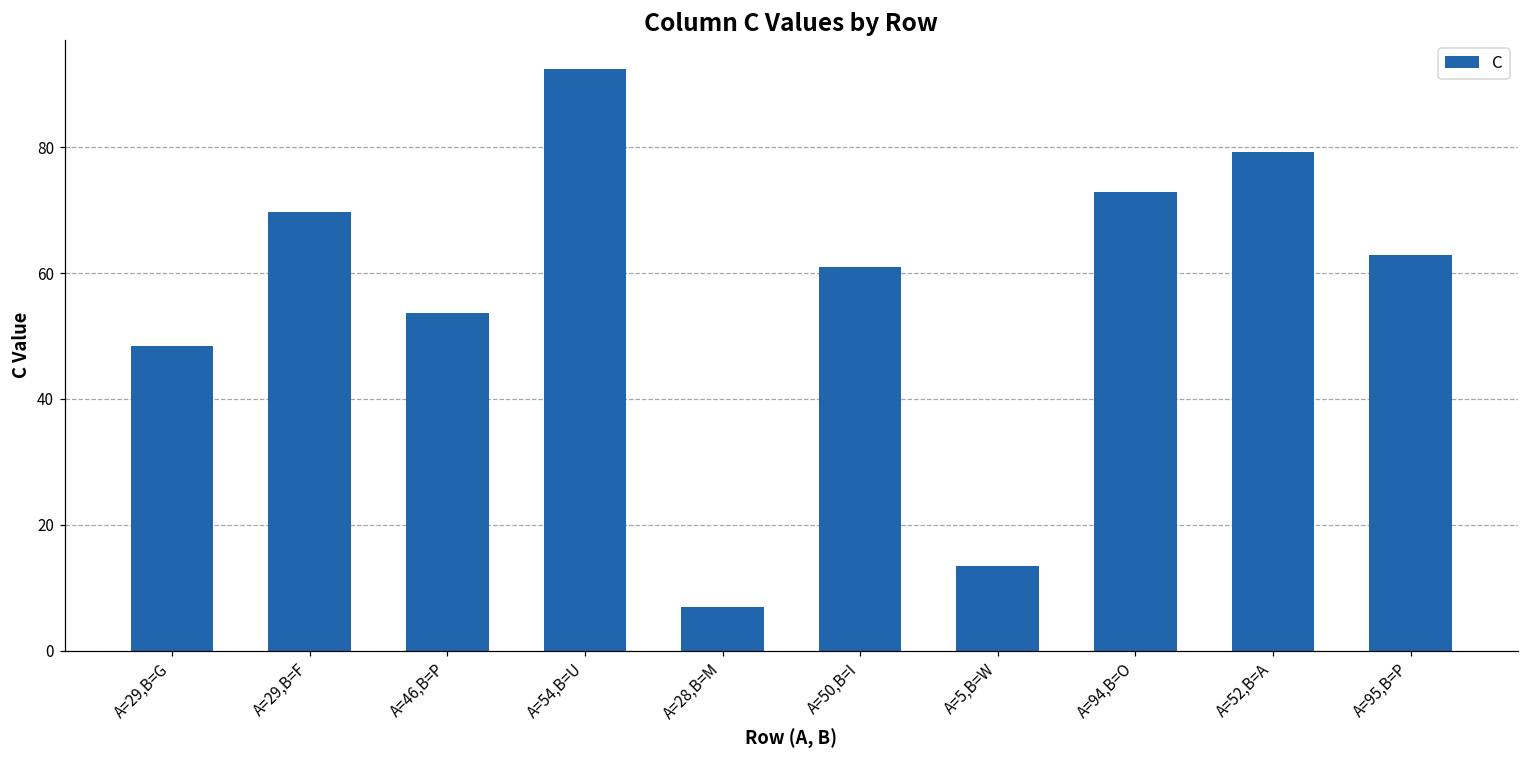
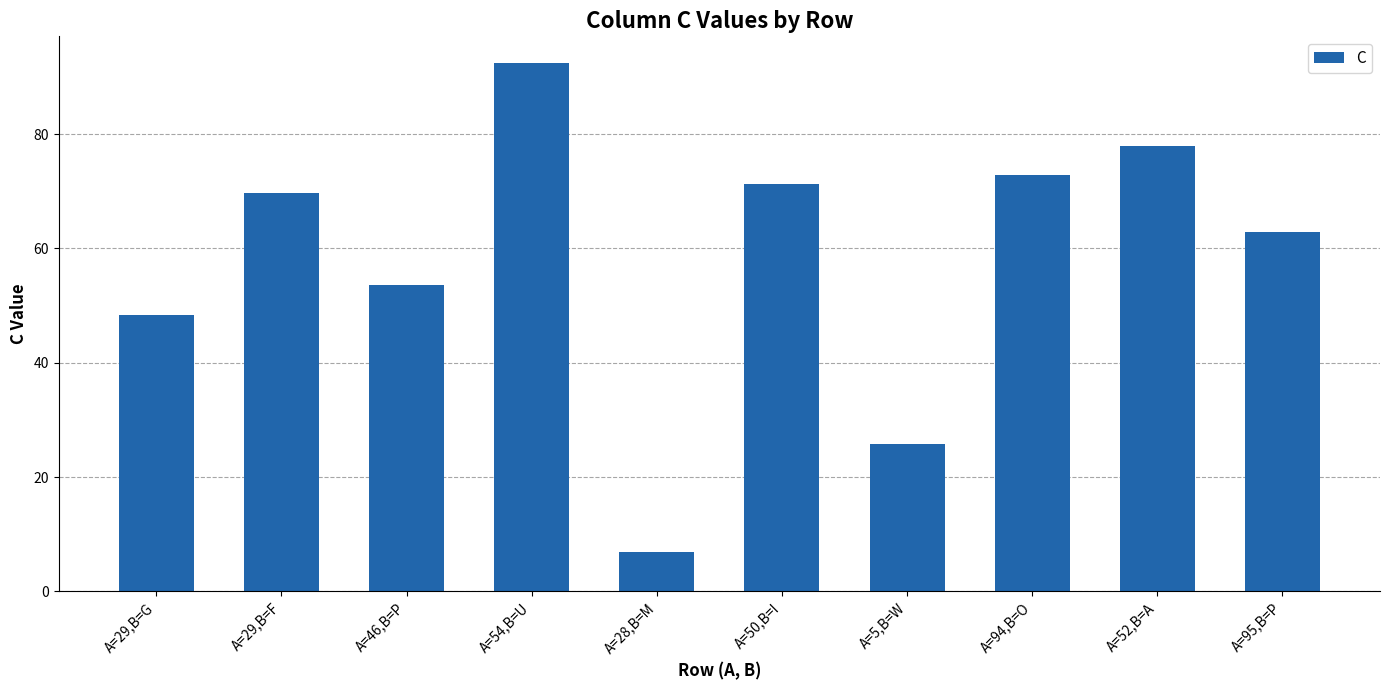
A=50,B=I: 61 -> 71
A=5,B=W: 13 -> 26
A=52,B=A: 79 -> 78
